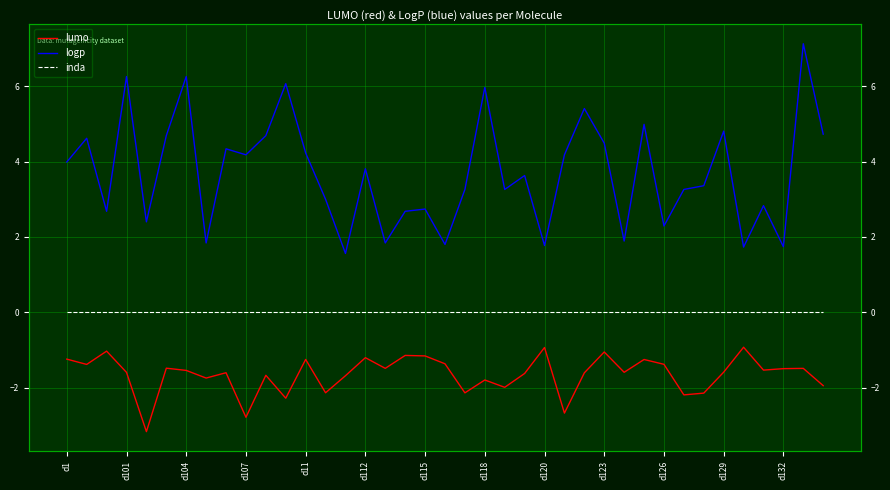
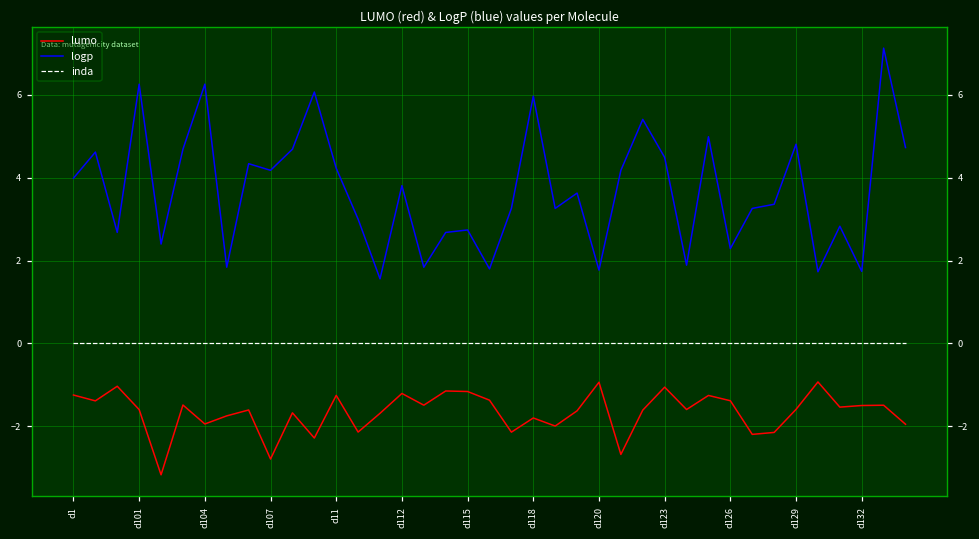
lumo, d104: -1.5 -> -1.9
